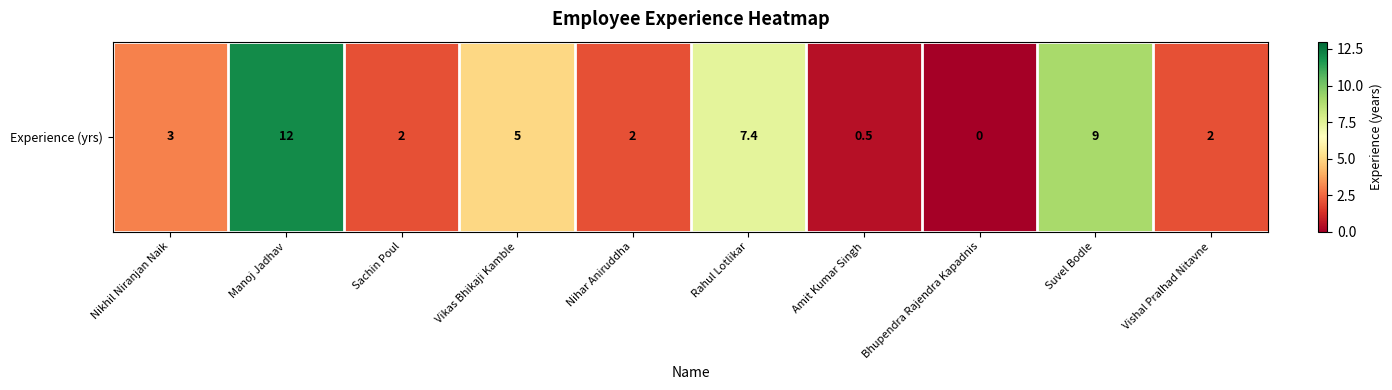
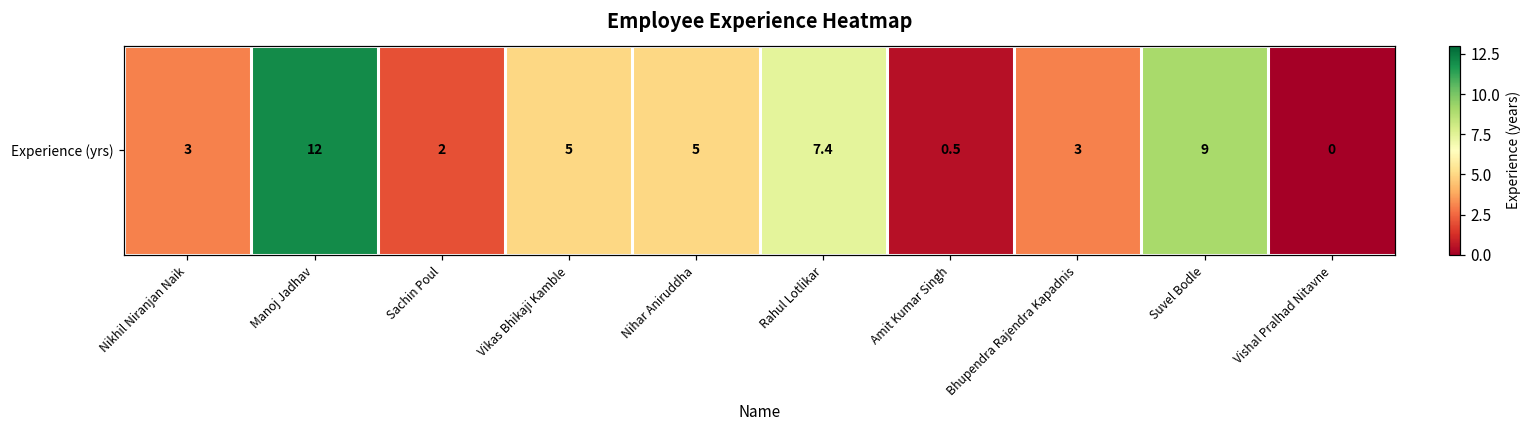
Experience (yrs), Nihar Aniruddha: 2 -> 5
Experience (yrs), Bhupendra Rajendra Kapadnis: 0 -> 3
Experience (yrs), Vishal Pralhad Nitavne: 2 -> 0
